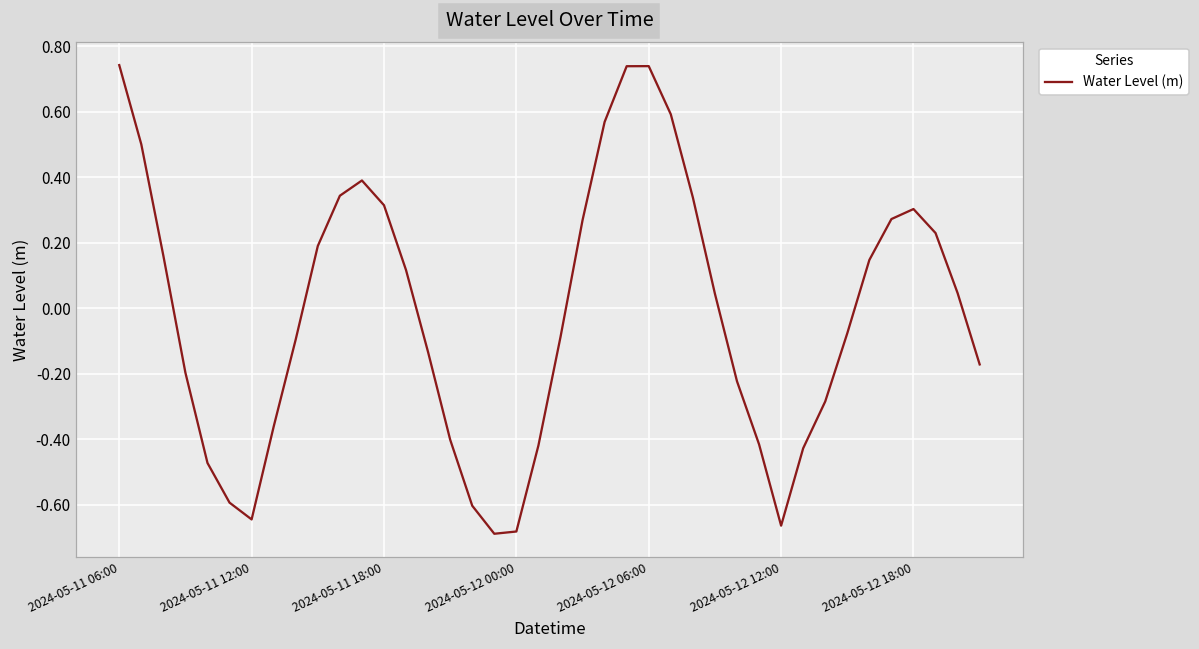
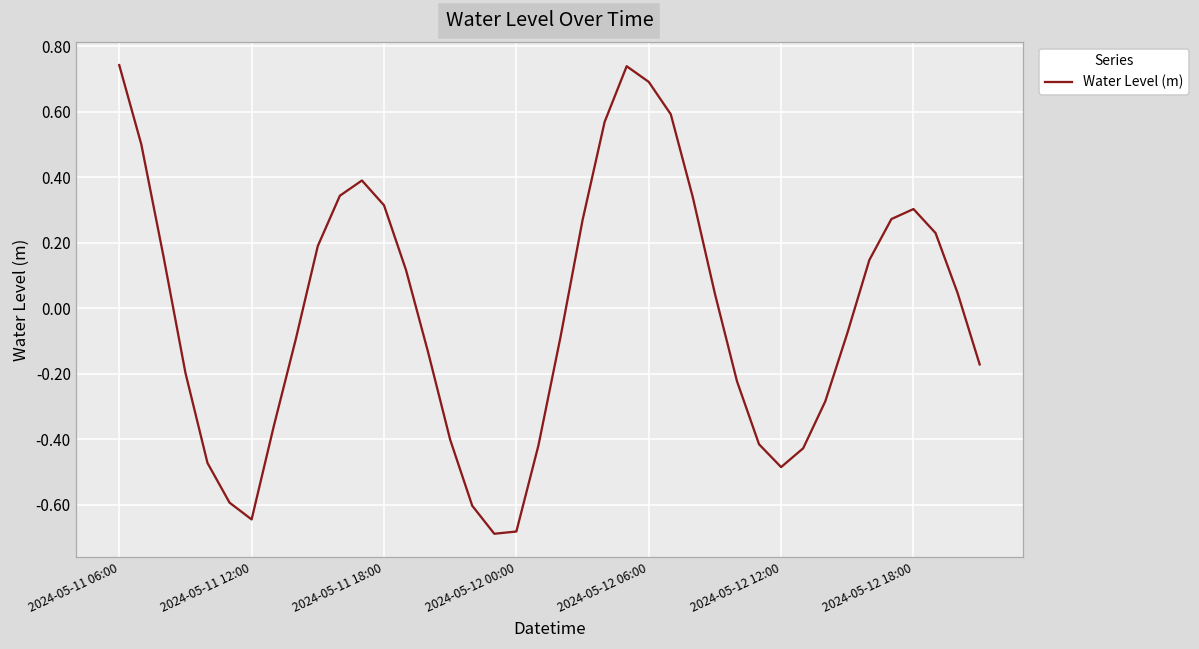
2024-05-12 06:00: 0.74 -> 0.69
2024-05-12 12:00: -0.66 -> -0.49
